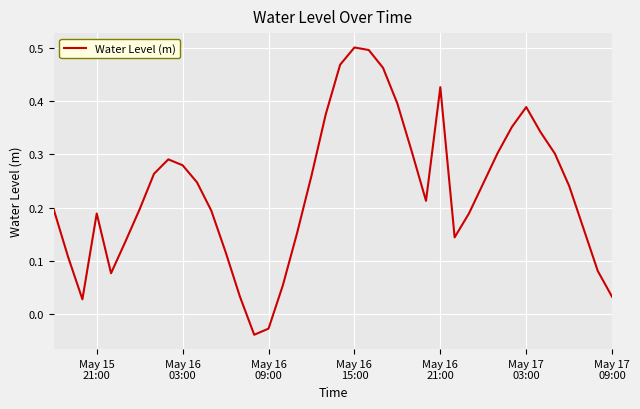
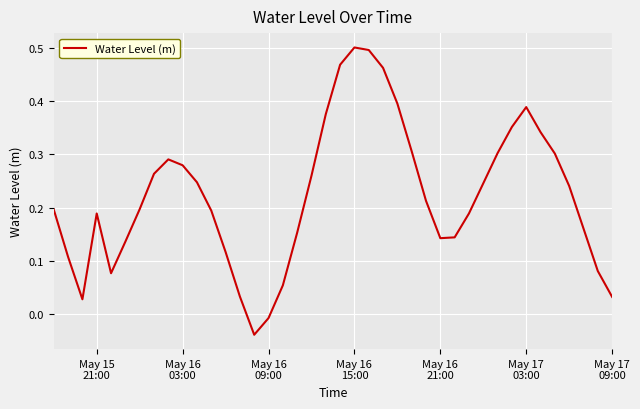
May 16 09:00: -0.03 -> -0.01
May 16 21:00: 0.43 -> 0.14
